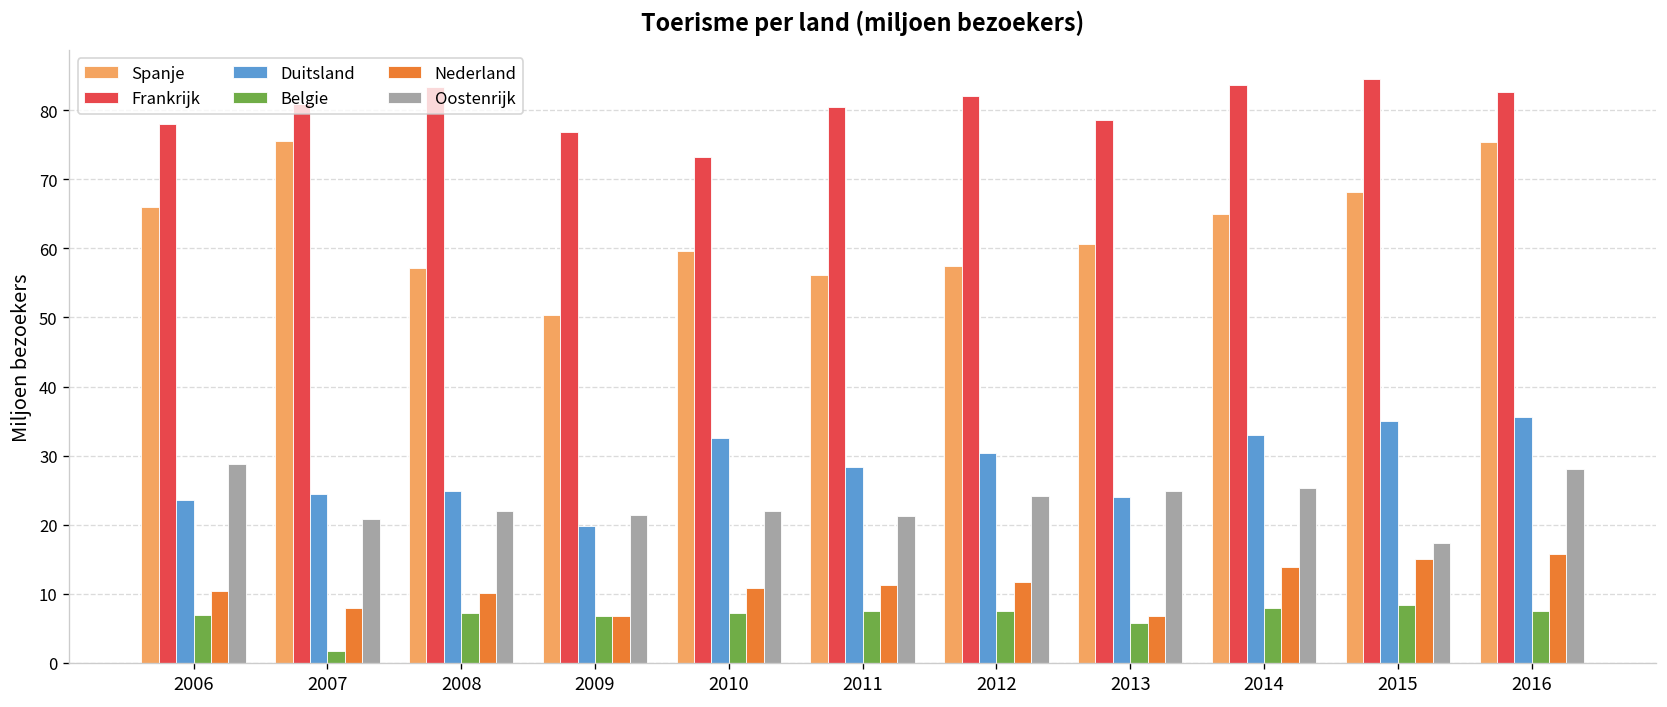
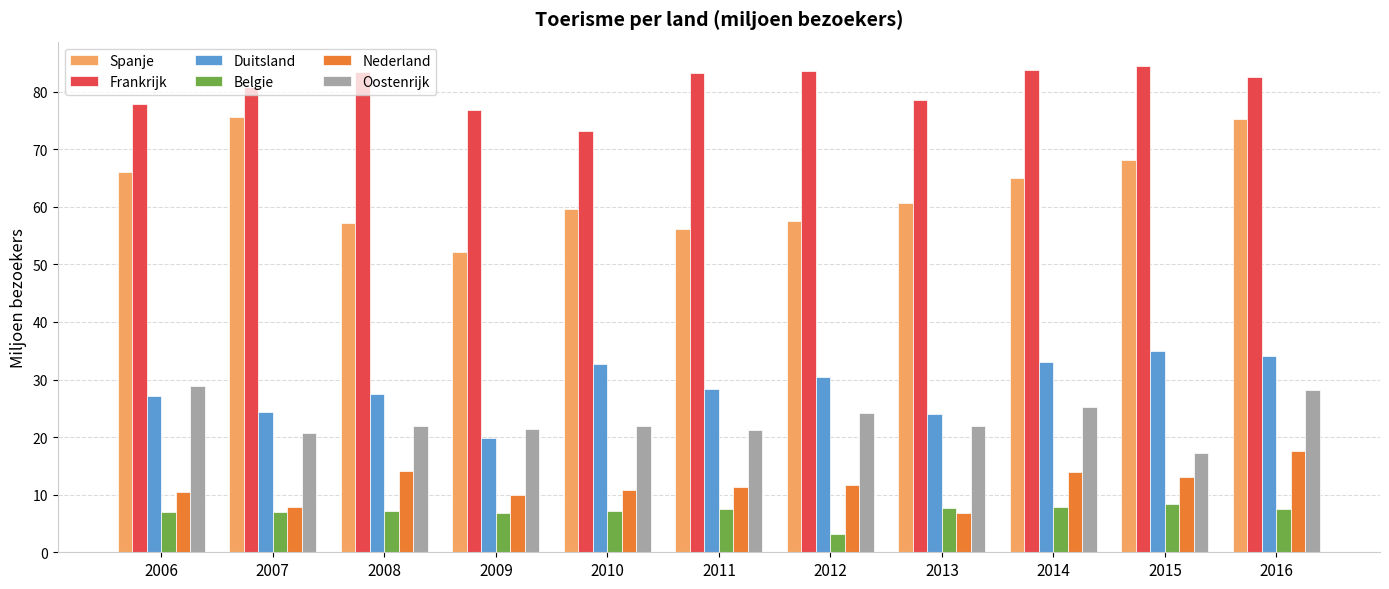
Duitsland, 2006: 24 -> 27
Belgie, 2007: 2 -> 7
Duitsland, 2008: 25 -> 27
Nederland, 2008: 10 -> 14
Spanje, 2009: 50 -> 52
Nederland, 2009: 7 -> 10
Frankrijk, 2011: 81 -> 83
Frankrijk, 2012: 82 -> 84
Belgie, 2012: 8 -> 3
Belgie, 2013: 6 -> 8
Oostenrijk, 2013: 25 -> 22
Nederland, 2015: 15 -> 13
Duitsland, 2016: 36 -> 34
Nederland, 2016: 16 -> 18
